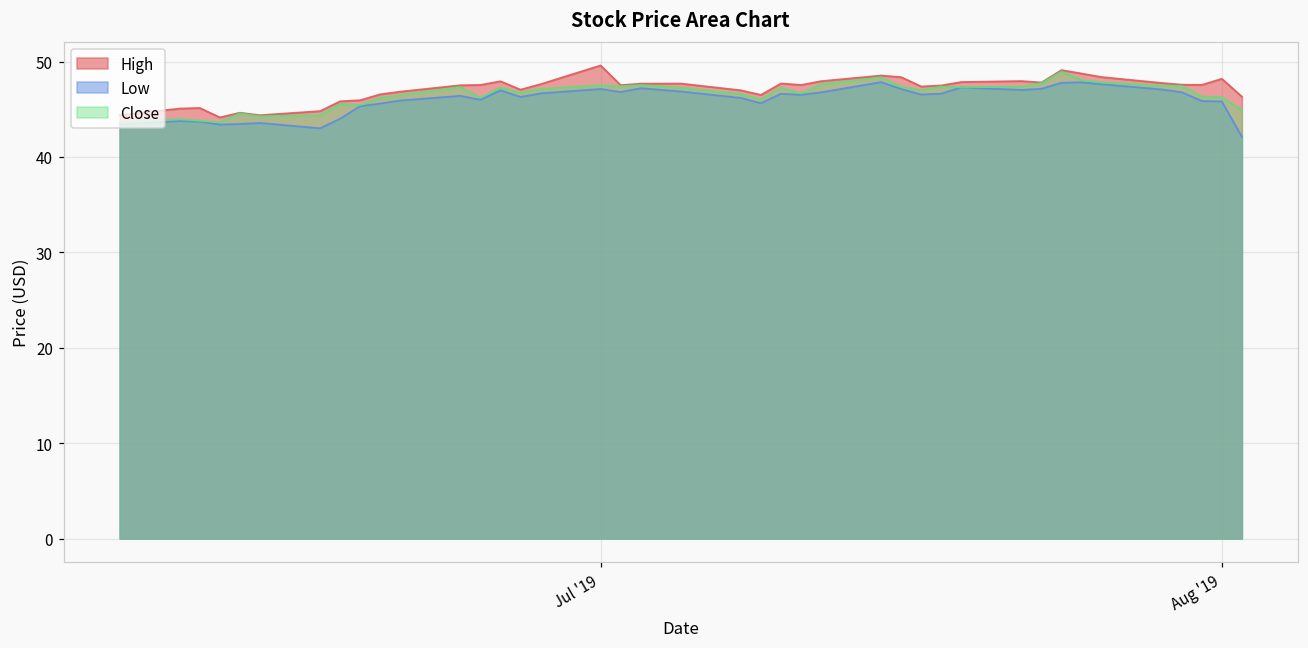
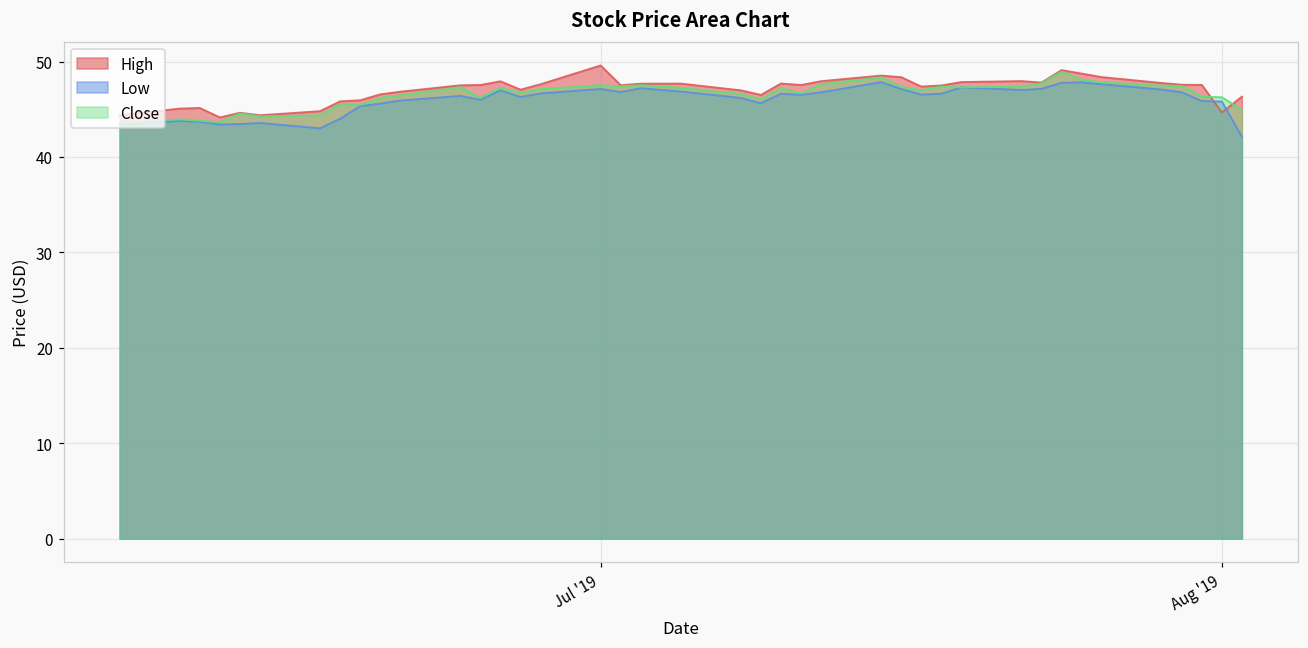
High, Aug '19: 48 -> 45
